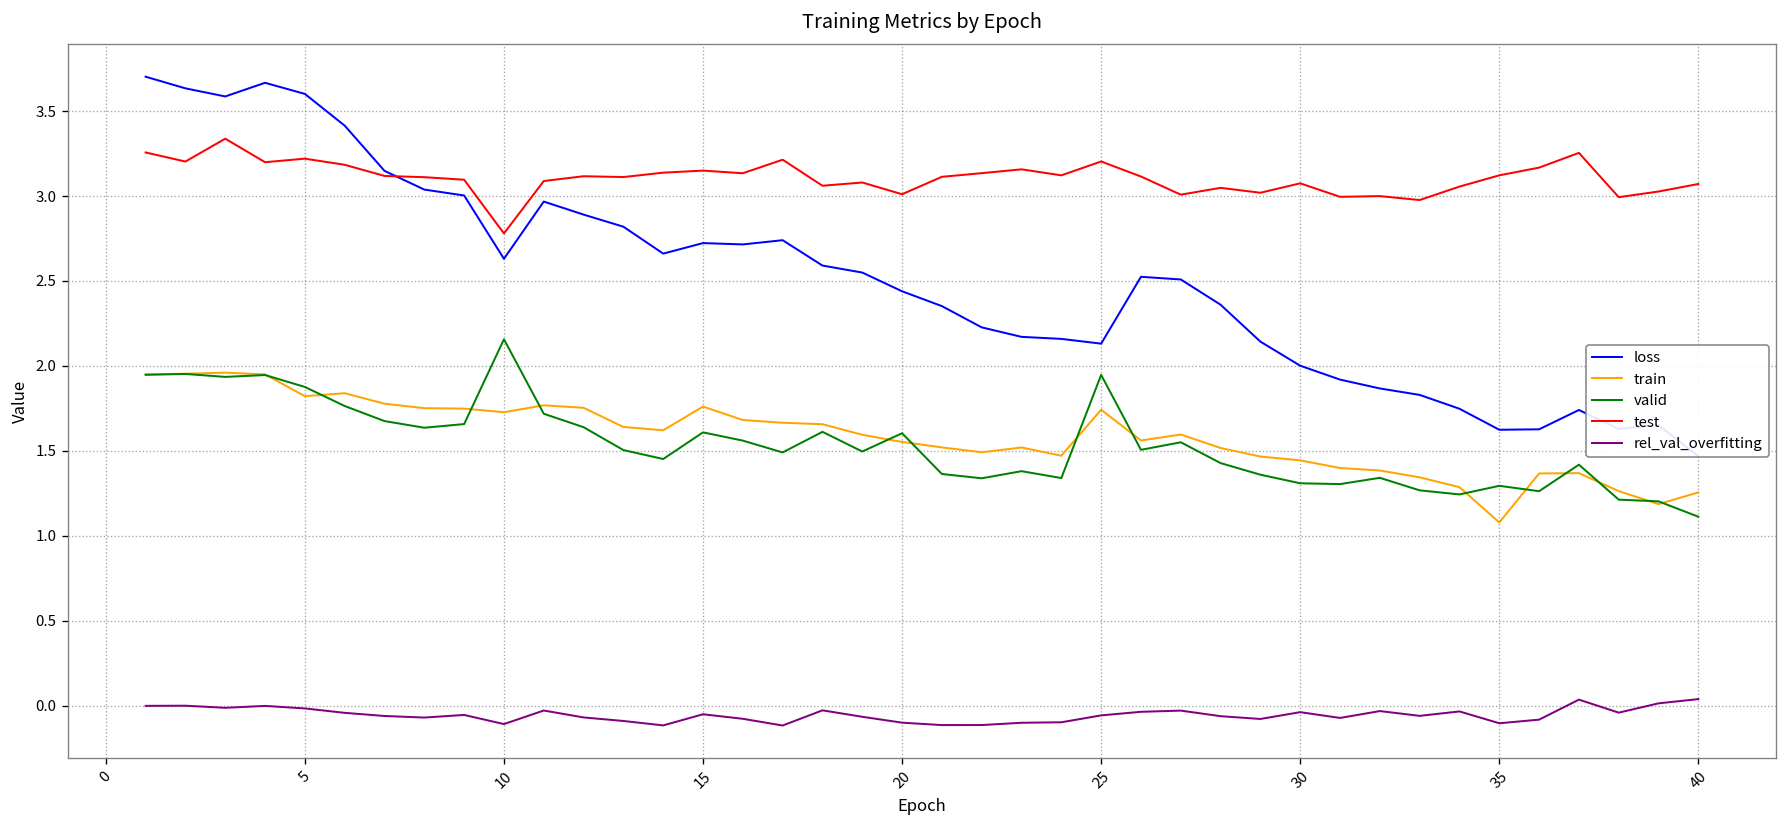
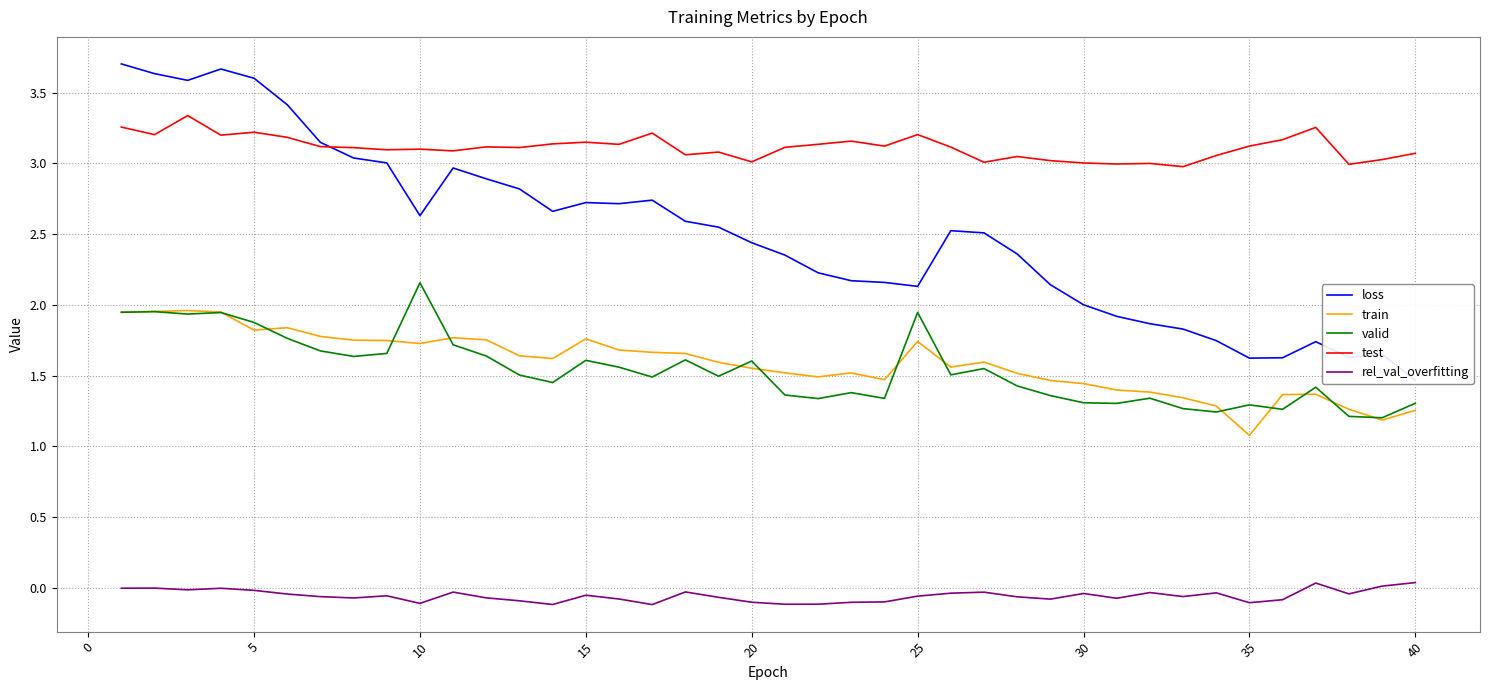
test, 10: 2.78 -> 3.10
test, 30: 3.07 -> 3.00
valid, 40: 1.11 -> 1.31
